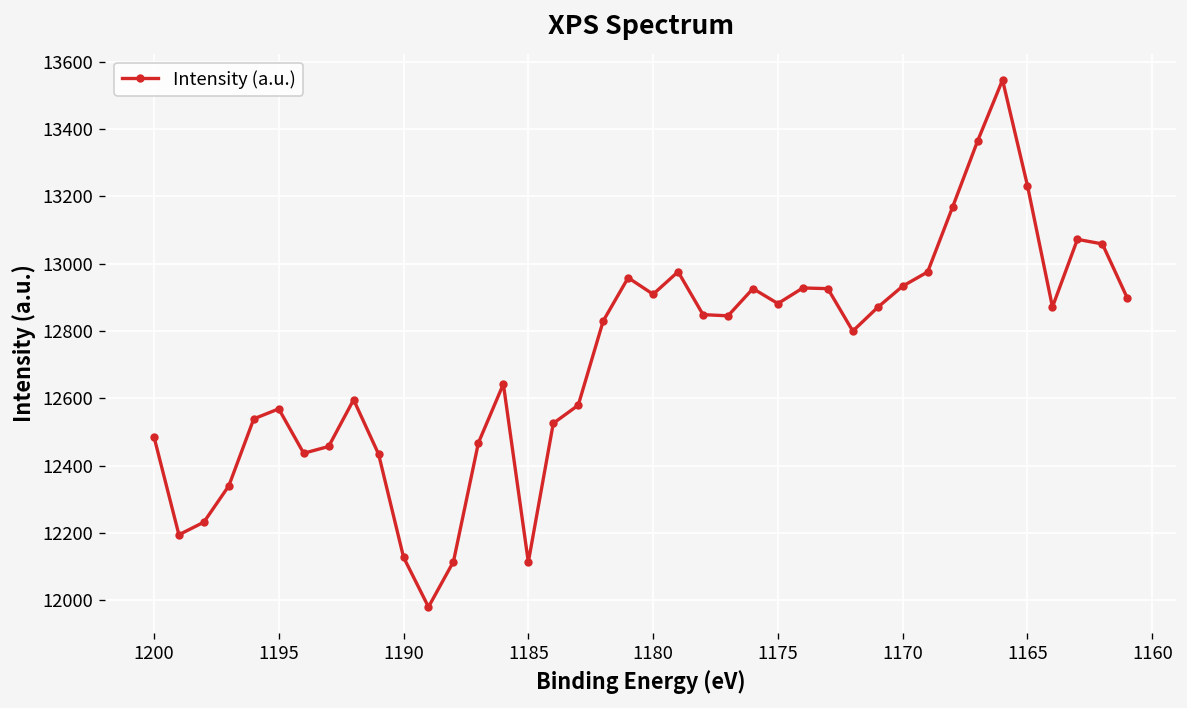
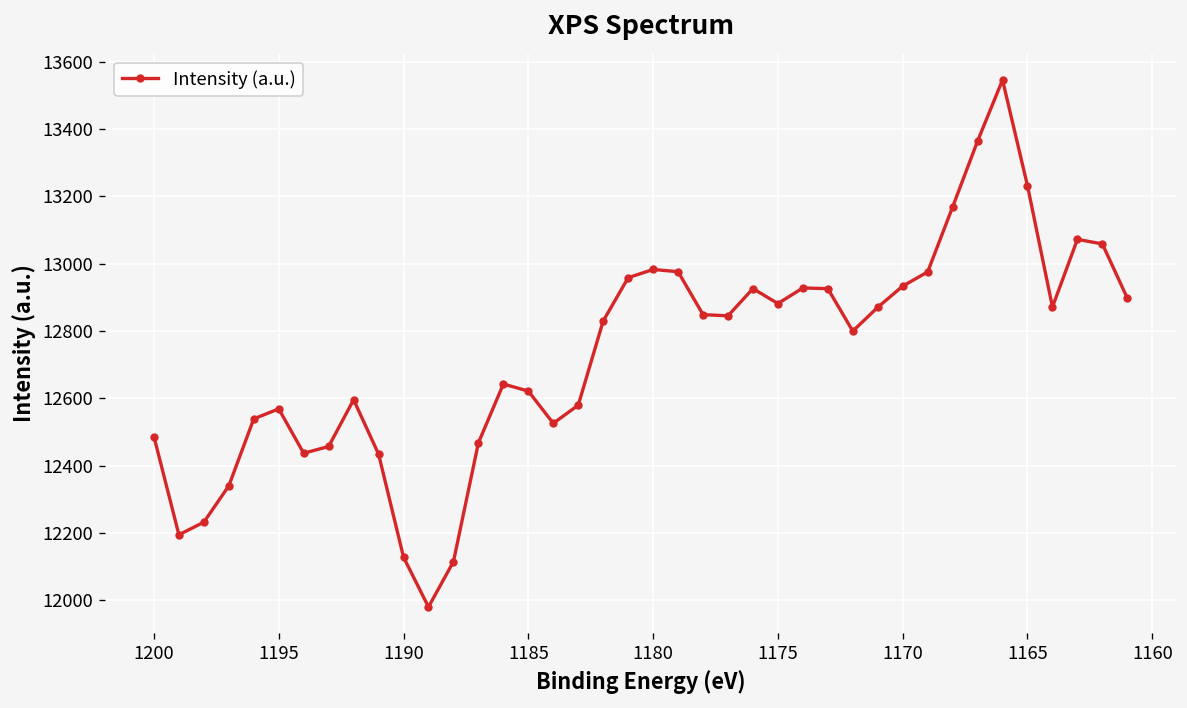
1185: 12110 -> 12620
1180: 12910 -> 12980
